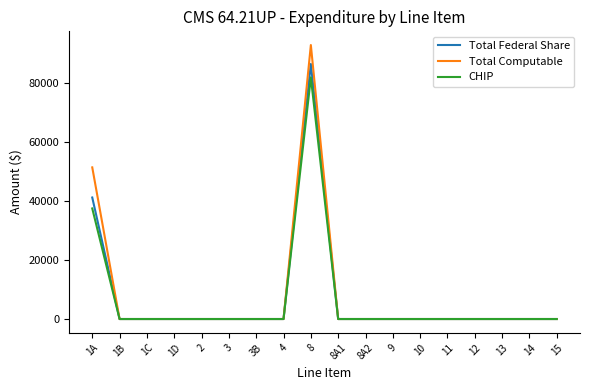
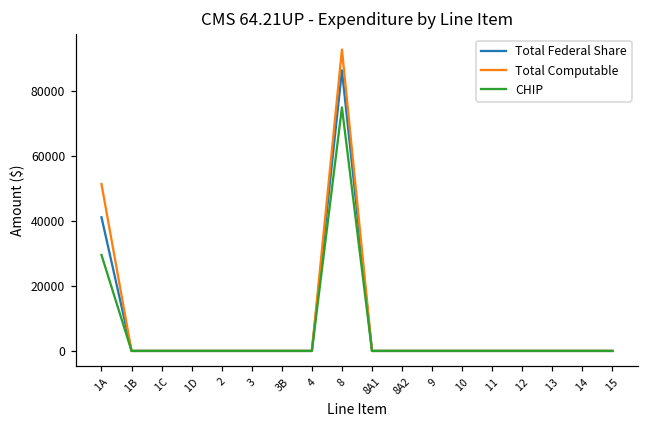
CHIP, 1A: 37000 -> 30000
CHIP, 8: 82000 -> 75000
